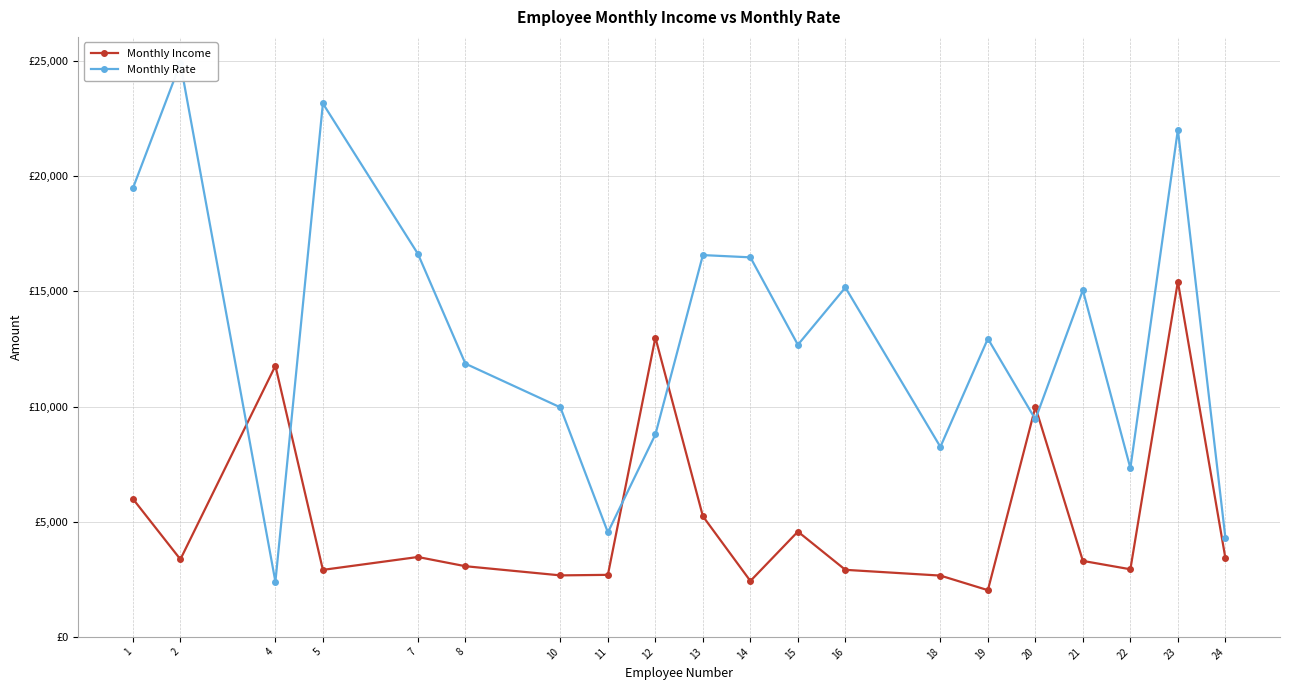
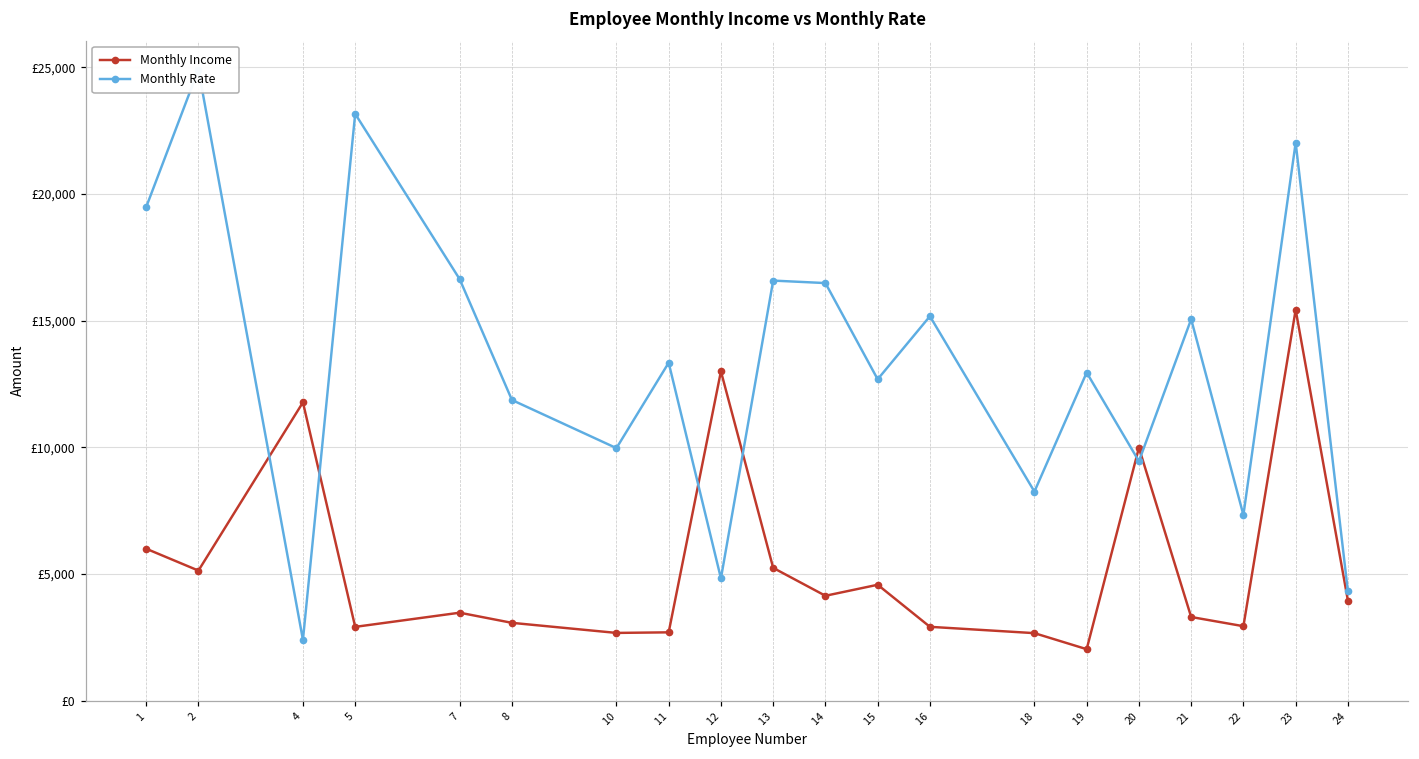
Monthly Income, 2: £3,400 -> £5,100
Monthly Rate, 11: £4,500 -> £13,300
Monthly Rate, 12: £8,800 -> £4,800
Monthly Income, 14: £2,400 -> £4,100
Monthly Income, 24: £3,400 -> £3,900
